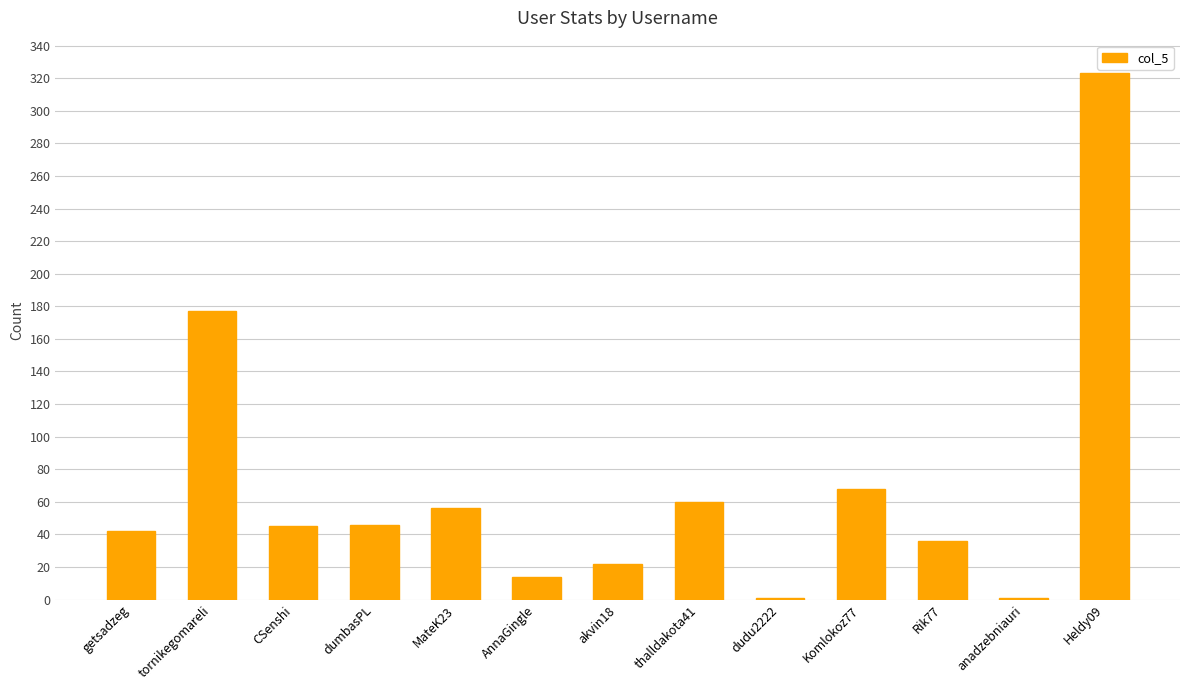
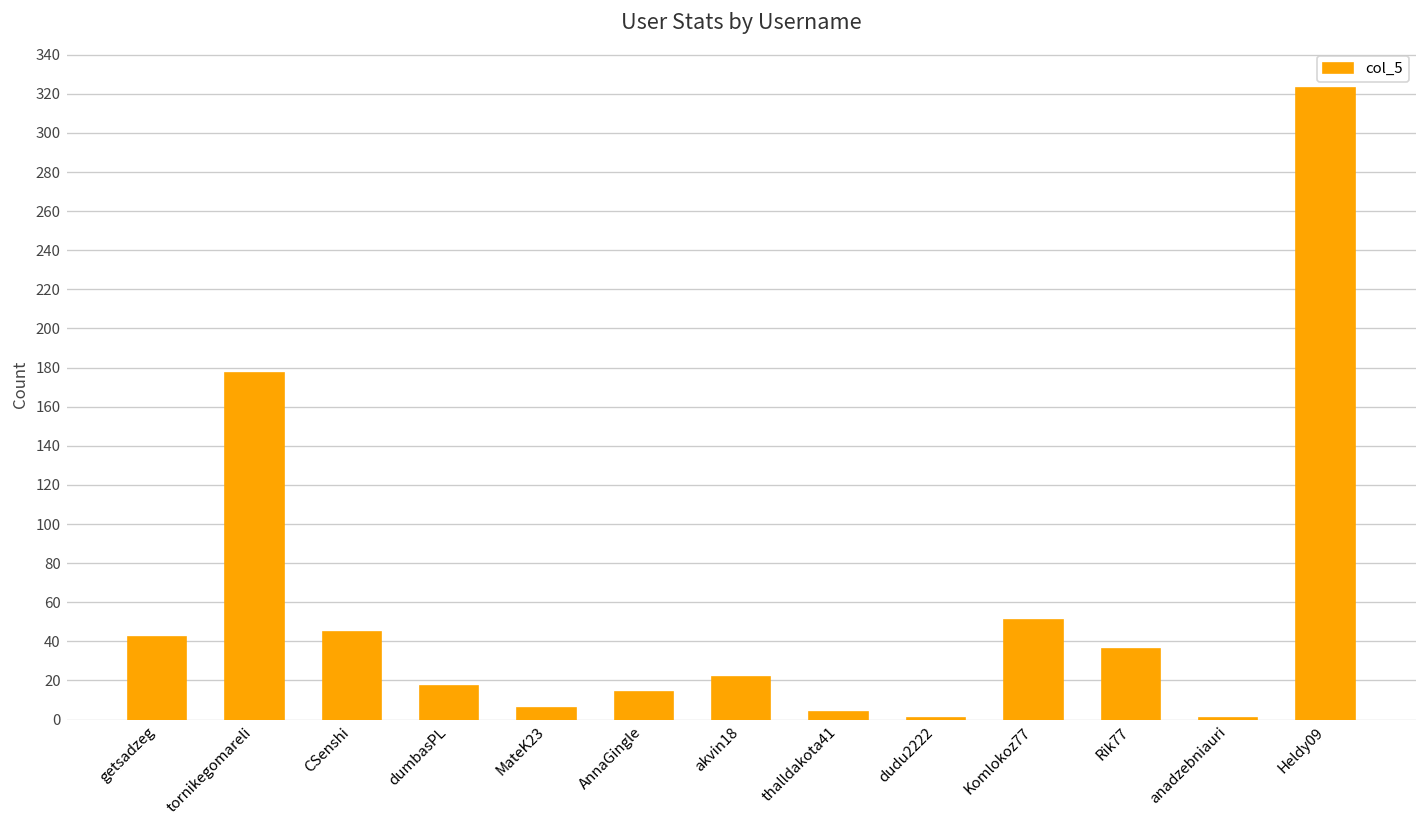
dumbasPL: 46 -> 17
MateK23: 56 -> 6
thalldakota41: 60 -> 4
Komlokoz77: 68 -> 51
